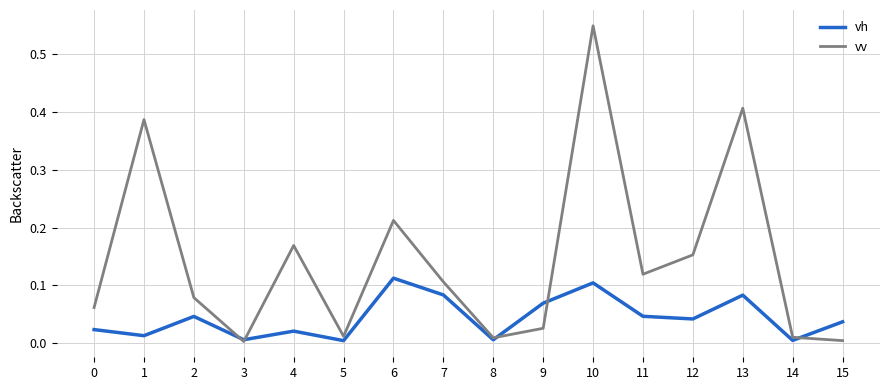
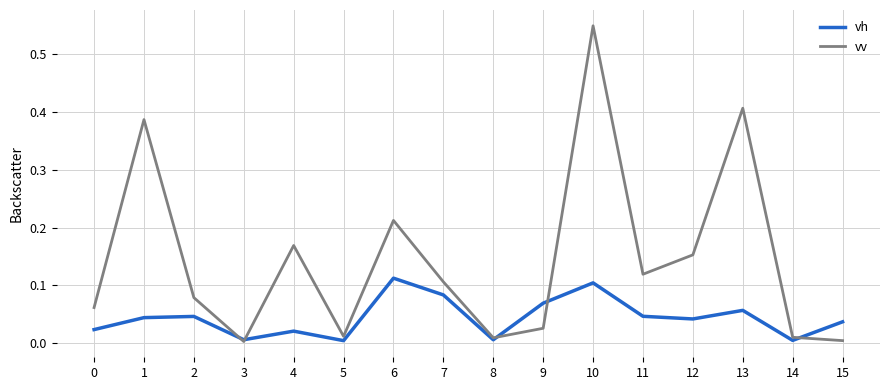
vh, 1: 0.01 -> 0.04
vh, 13: 0.08 -> 0.06
